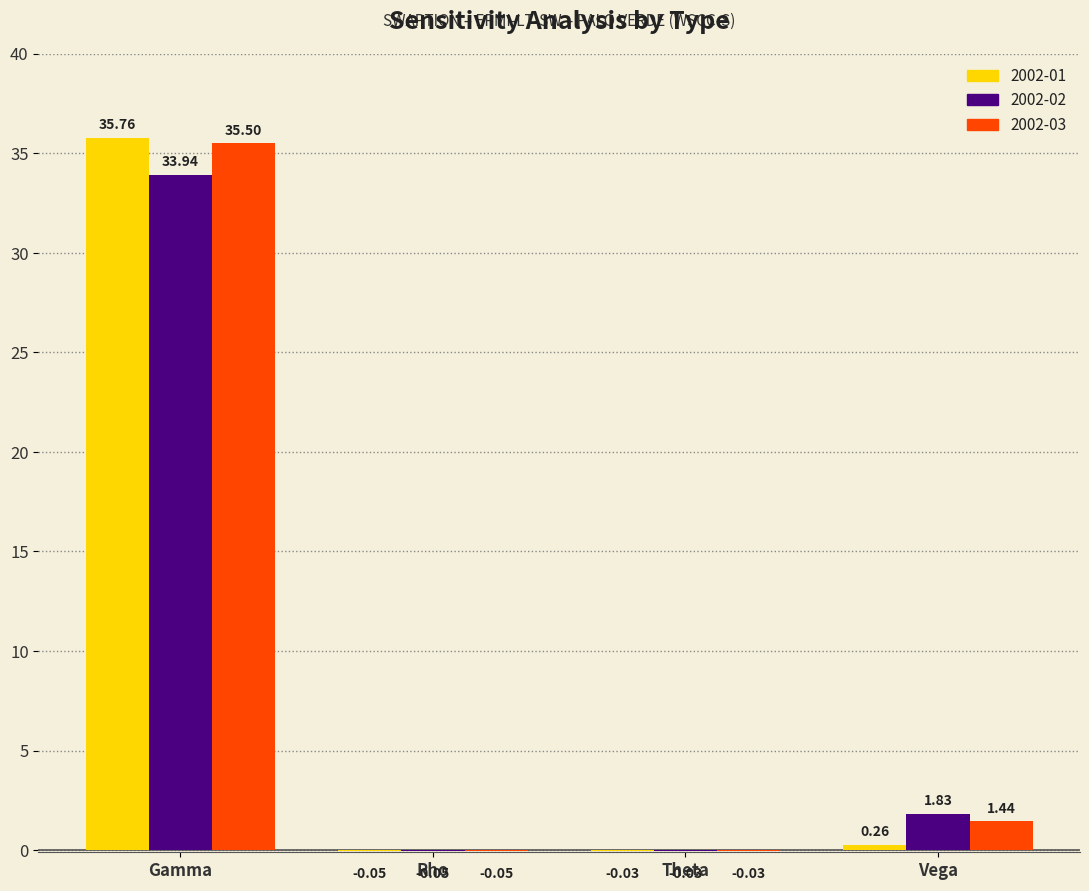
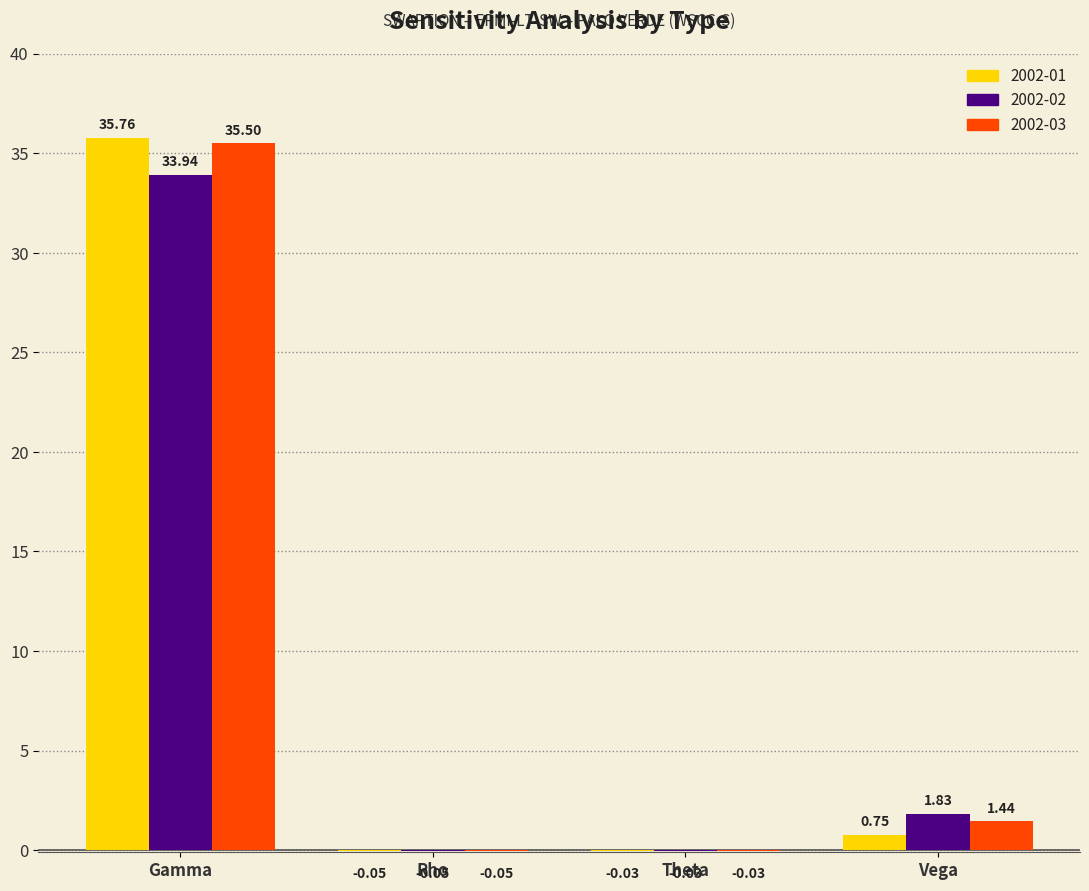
2002-01, Vega: 0.26 -> 0.75
